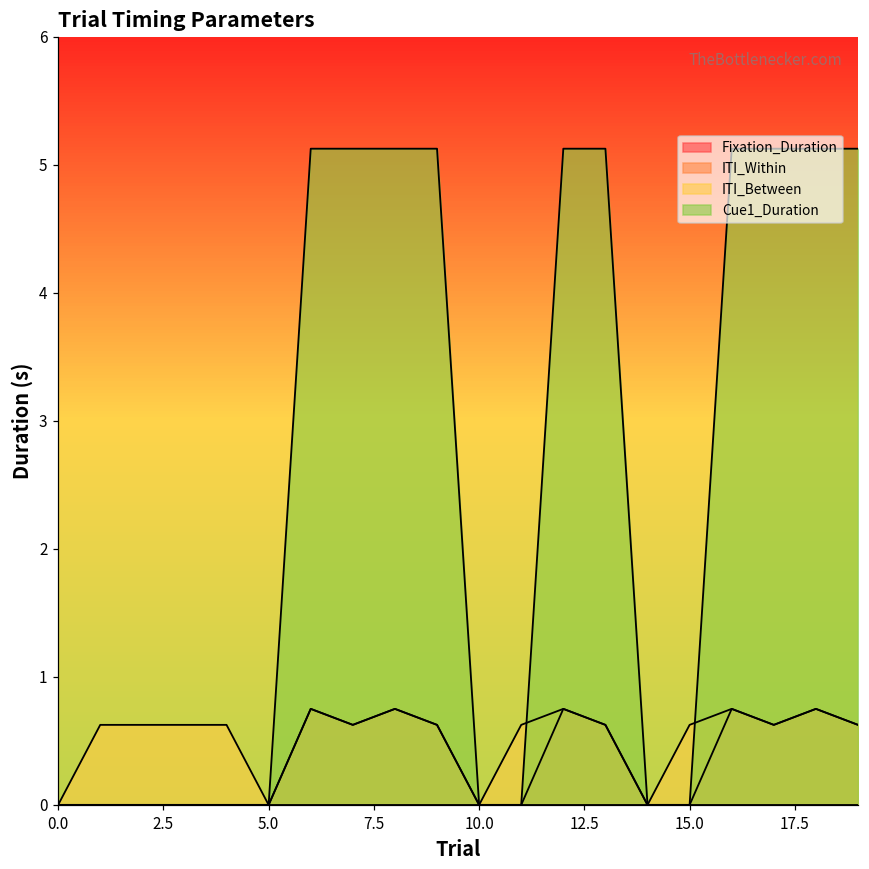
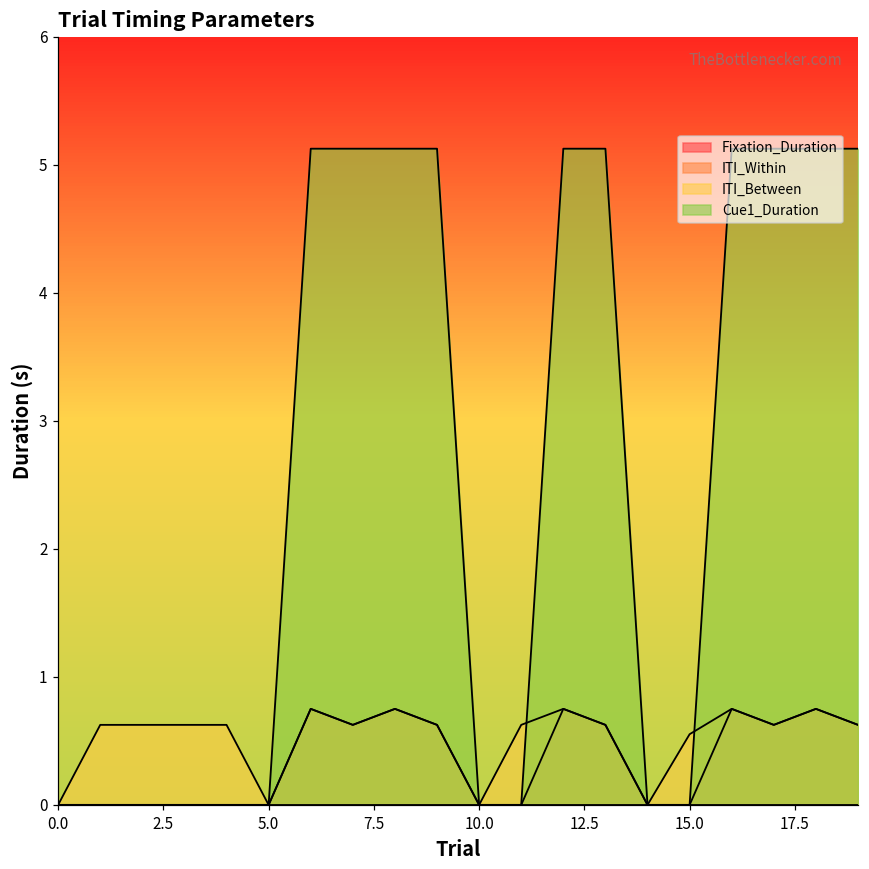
ITI_Between, 15.0: 0.63 -> 0.55
